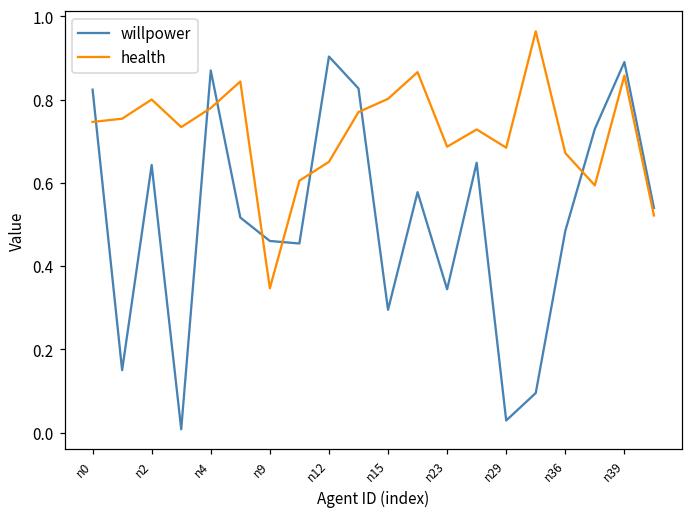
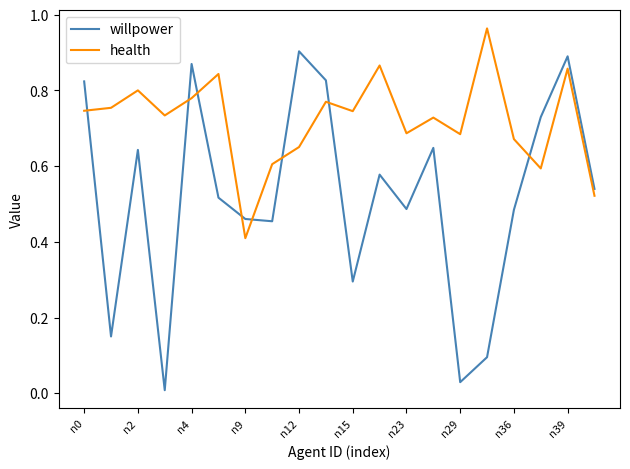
health, n9: 0.35 -> 0.41
health, n15: 0.80 -> 0.75
willpower, n23: 0.34 -> 0.49
